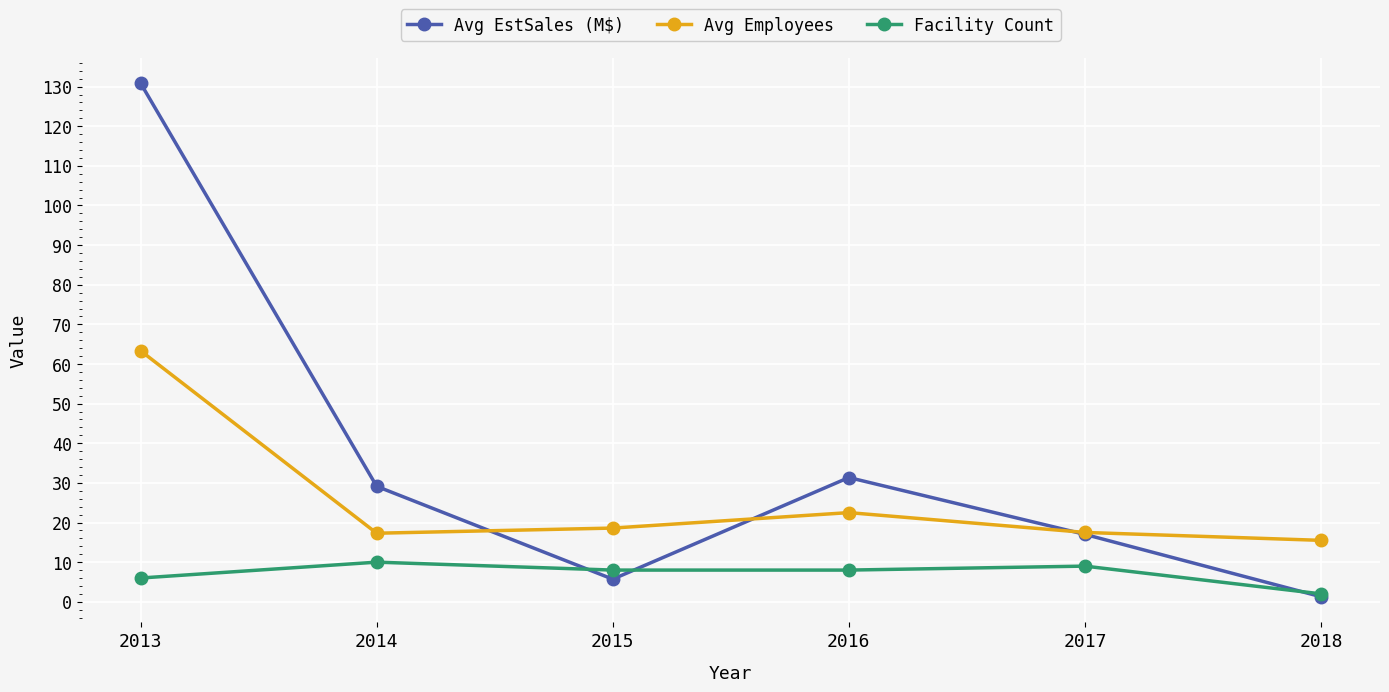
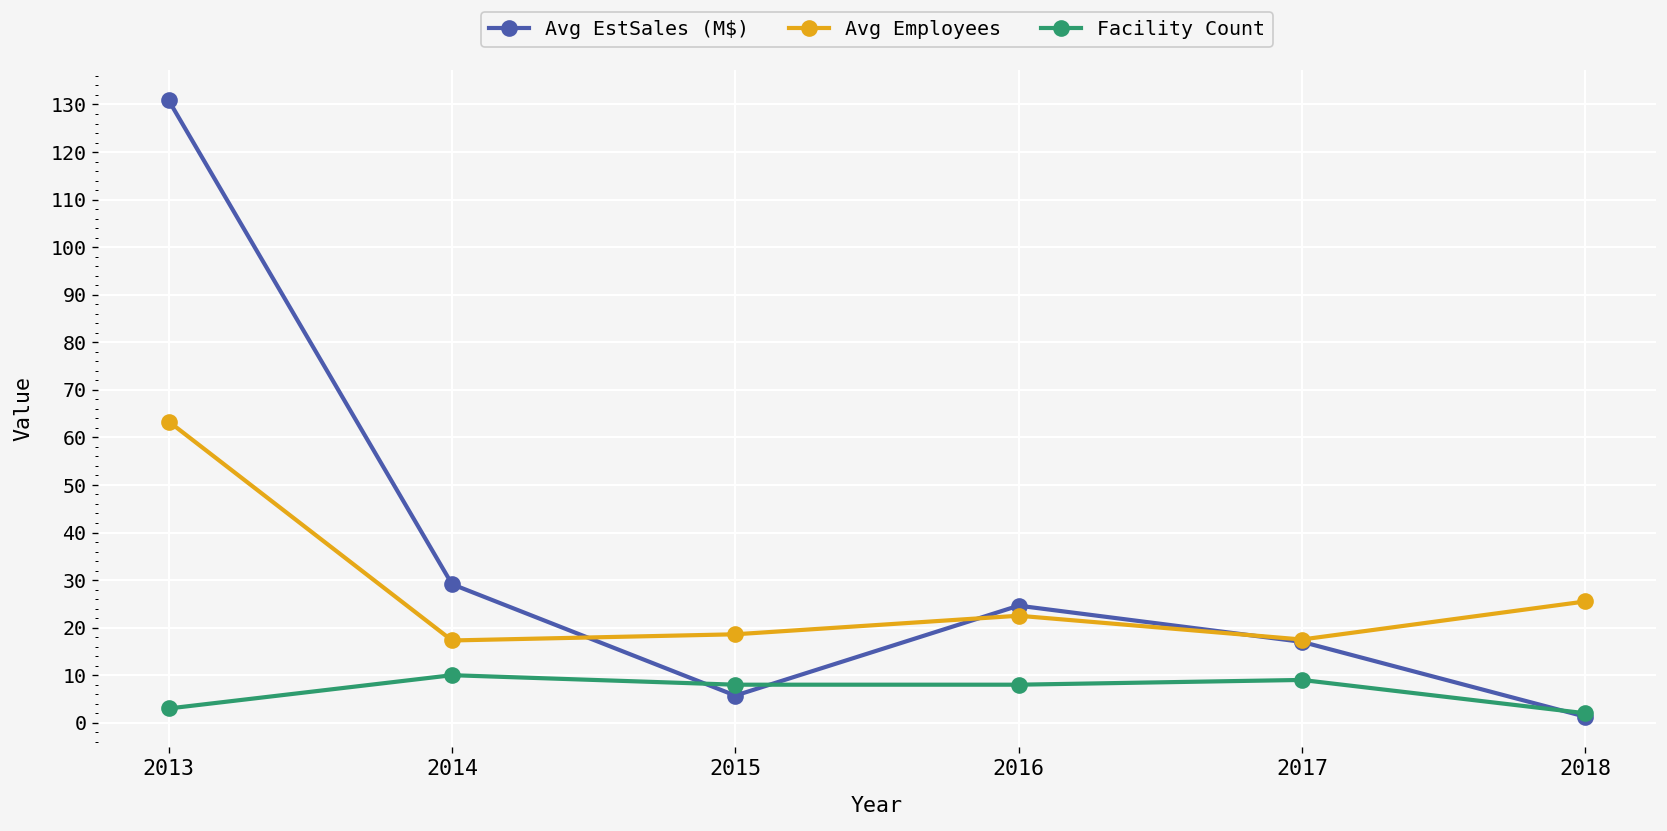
Facility Count, 2013: 6 -> 3
Avg EstSales (M$), 2016: 31 -> 25
Avg Employees, 2018: 16 -> 26
